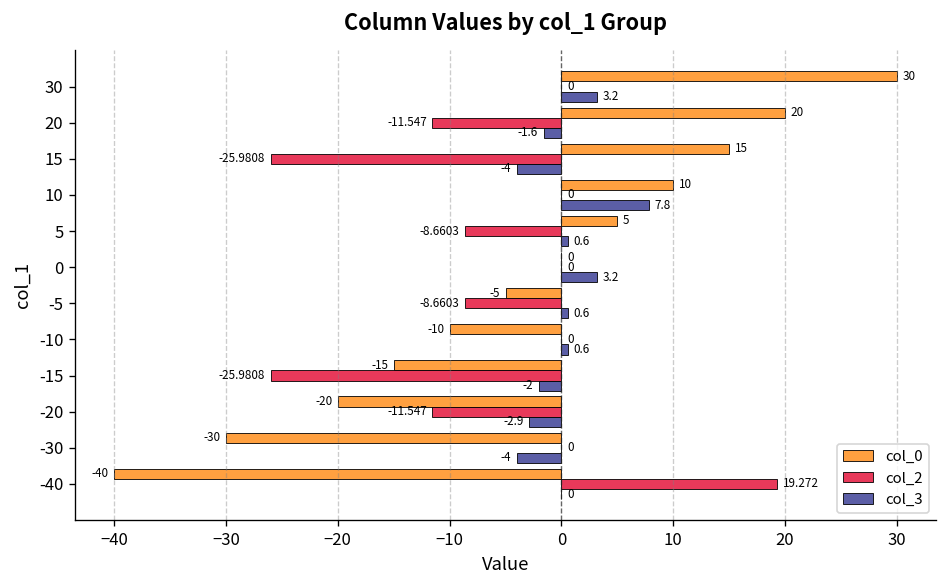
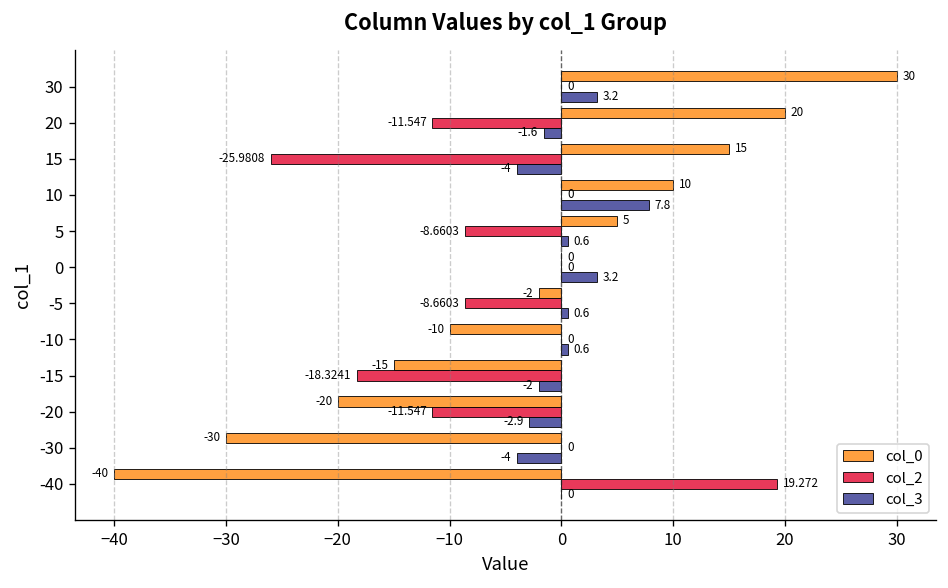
col_0, -5: -5 -> -2
col_2, -15: -25.9808 -> -18.3241
